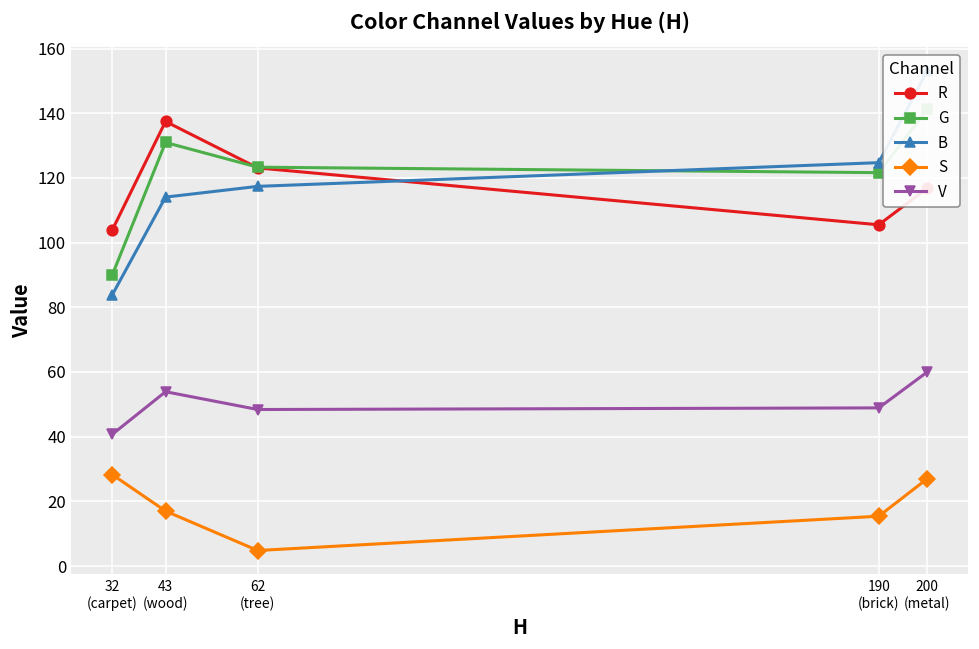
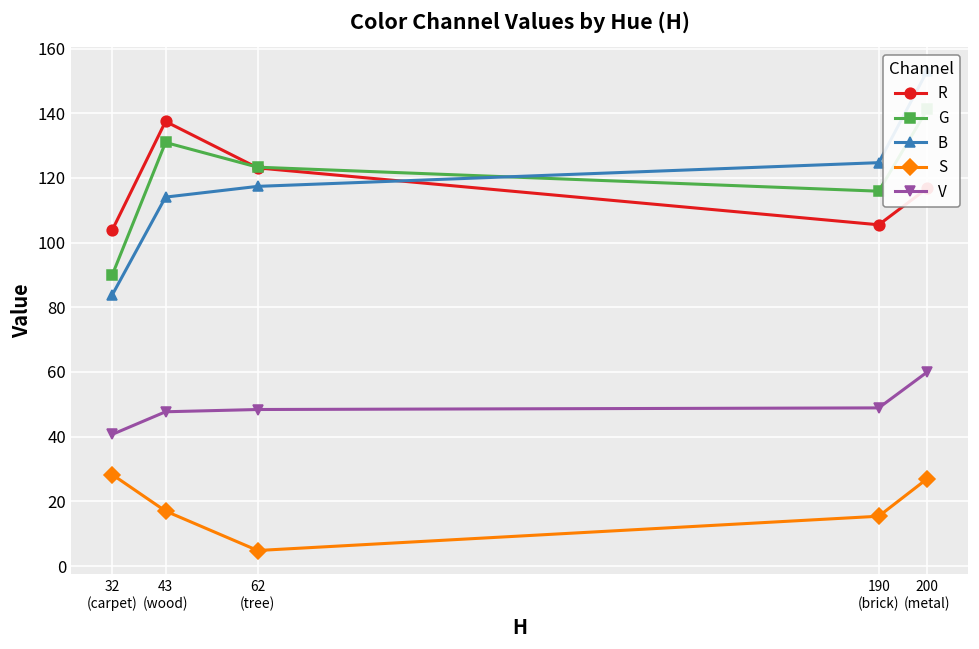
V, 43 (wood): 54 -> 48
G, 190 (brick): 122 -> 116
